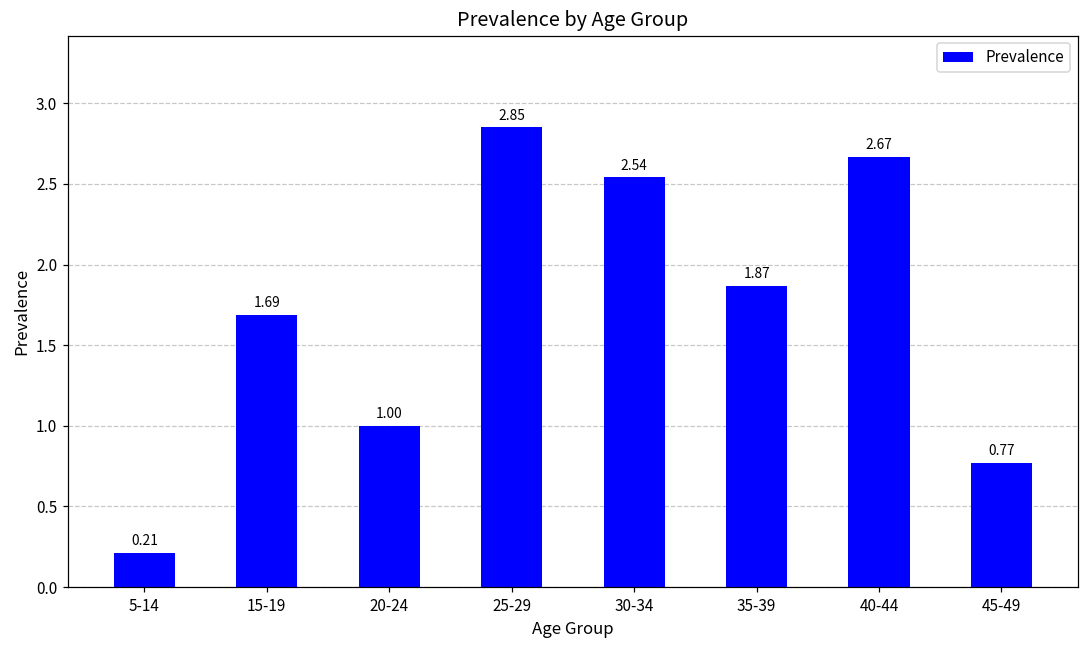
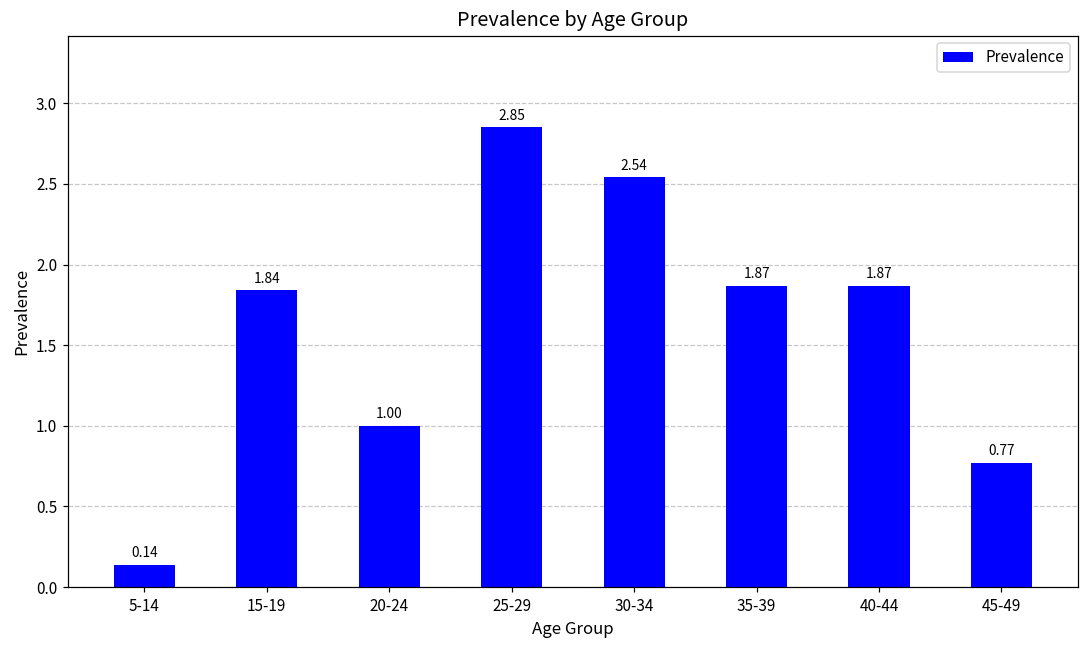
5-14: 0.21 -> 0.14
15-19: 1.69 -> 1.84
40-44: 2.67 -> 1.87
